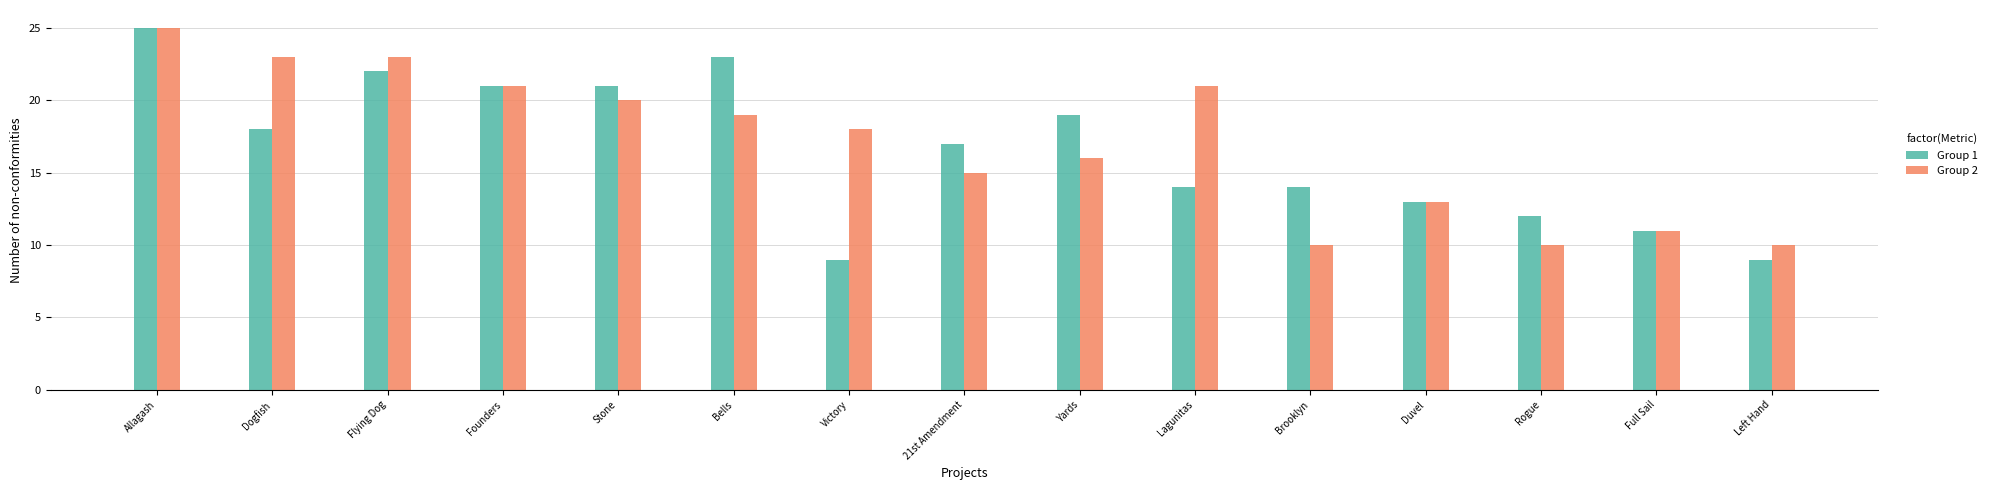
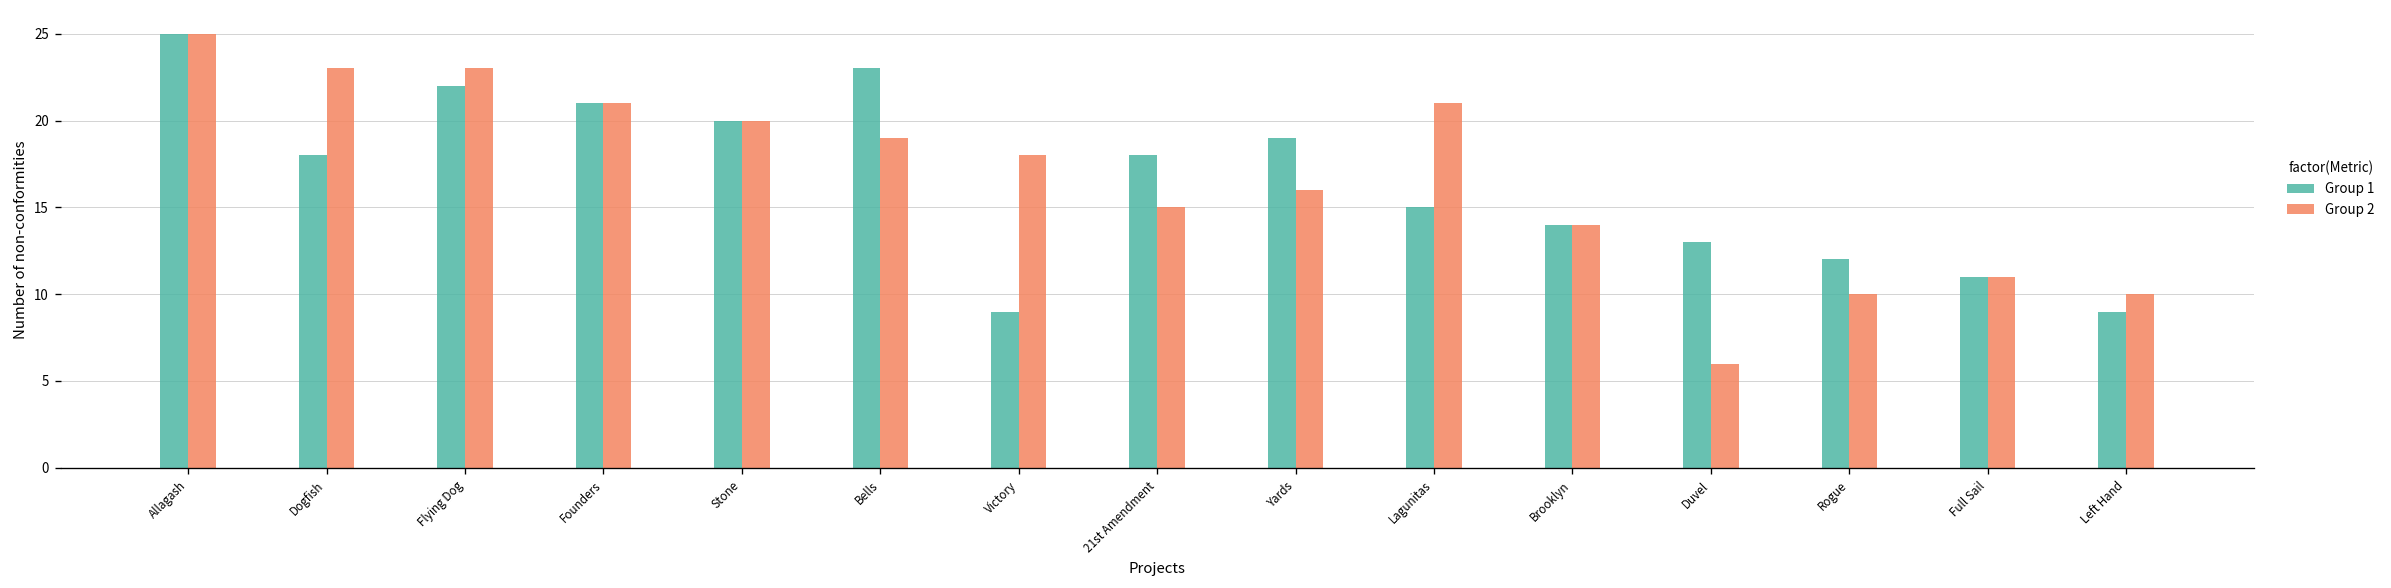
Group 1, Stone: 21 -> 20
Group 1, 21st Amendment: 17 -> 18
Group 1, Lagunitas: 14 -> 15
Group 2, Brooklyn: 10 -> 14
Group 2, Duvel: 13 -> 6
